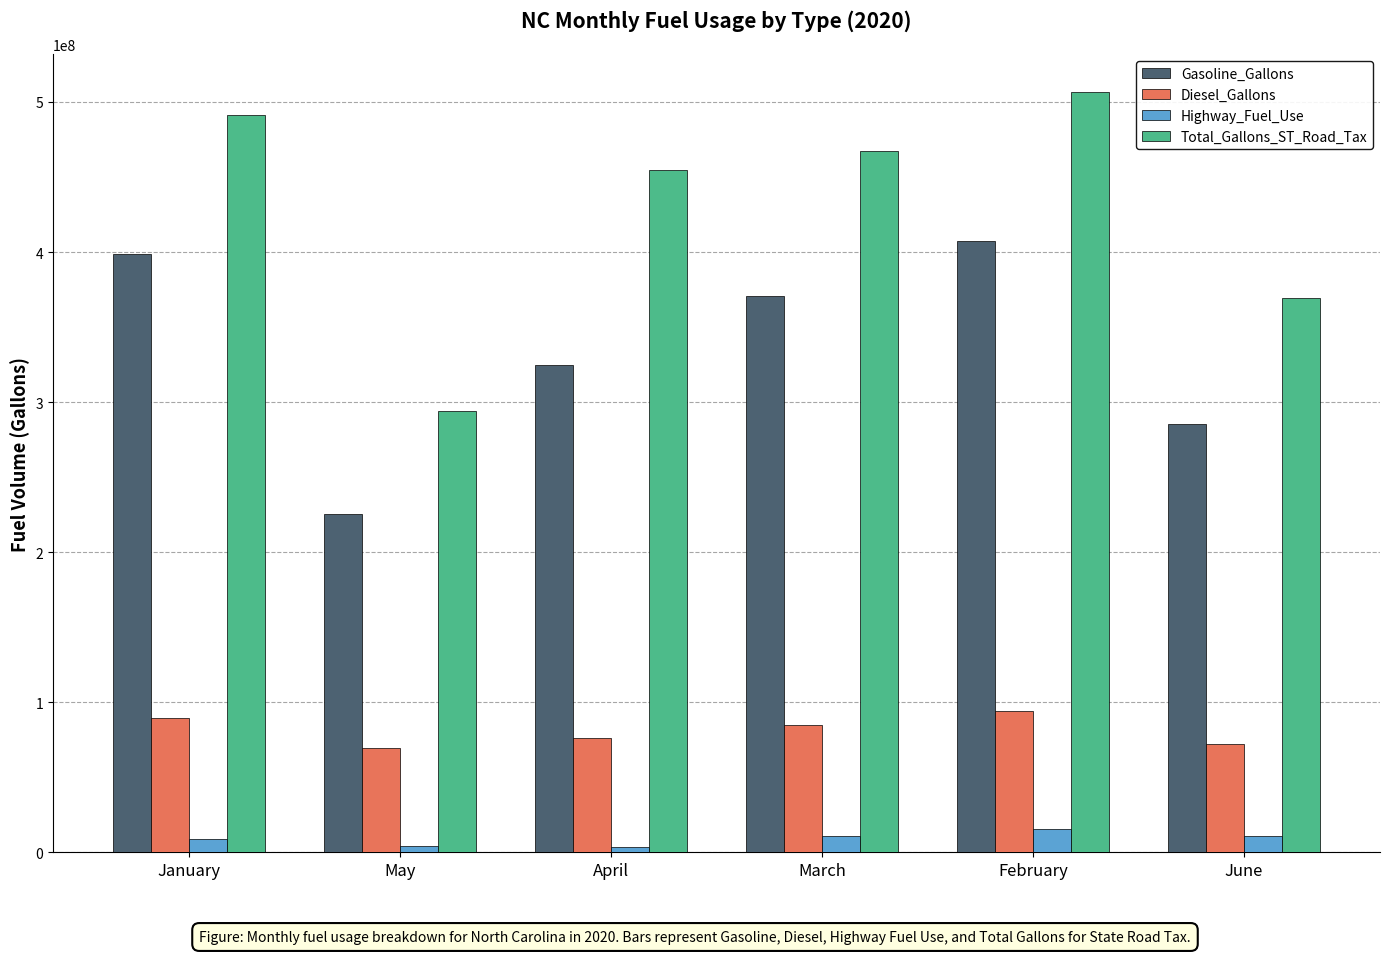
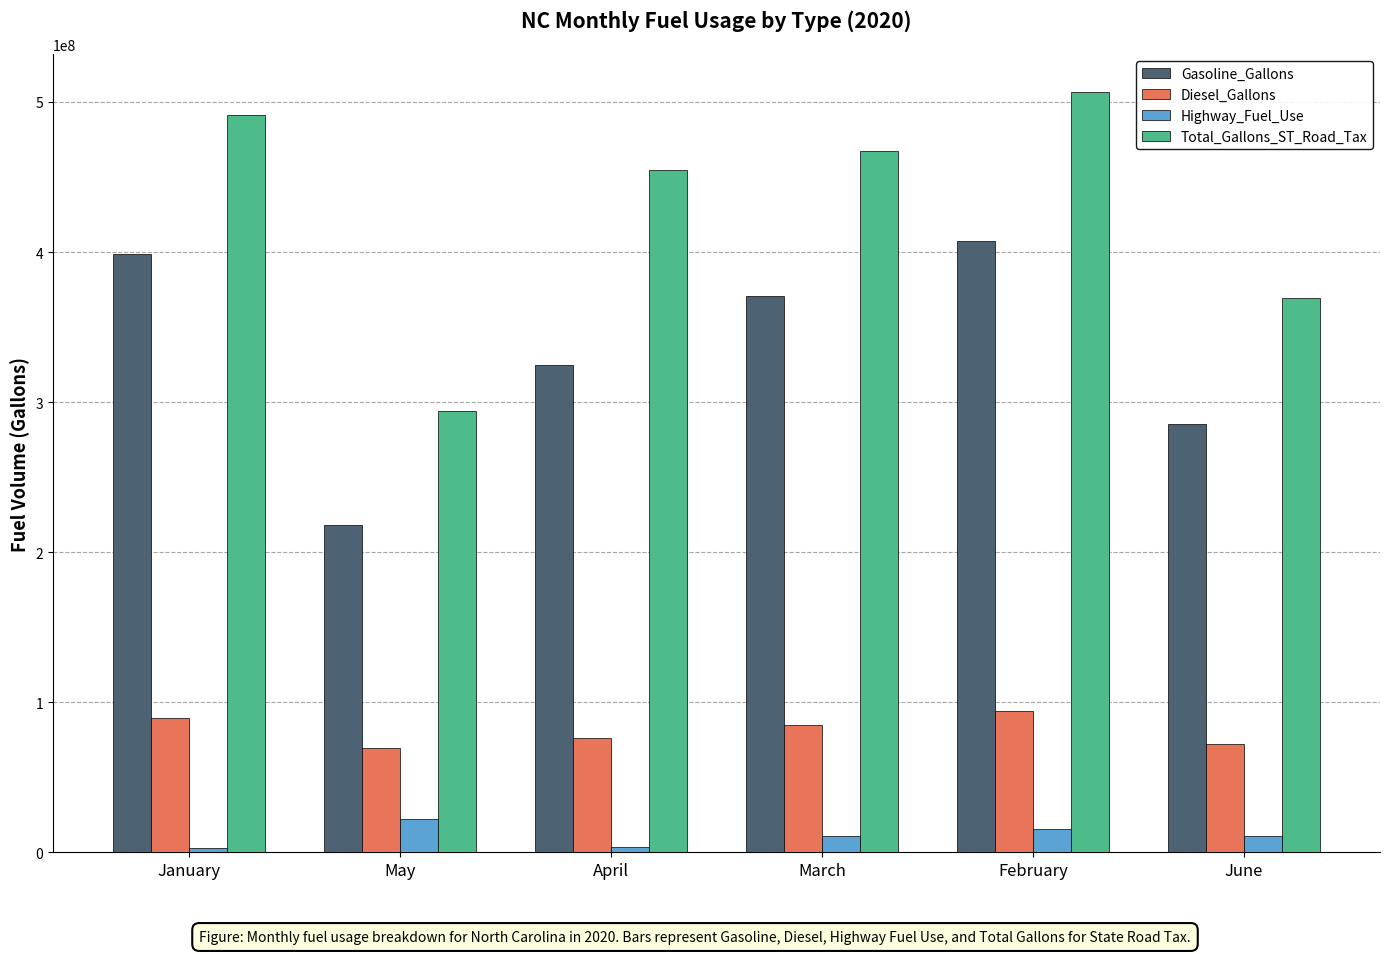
Highway_Fuel_Use, January: 9000000 -> 3000000
Gasoline_Gallons, May: 225000000 -> 218000000
Highway_Fuel_Use, May: 4000000 -> 22000000
